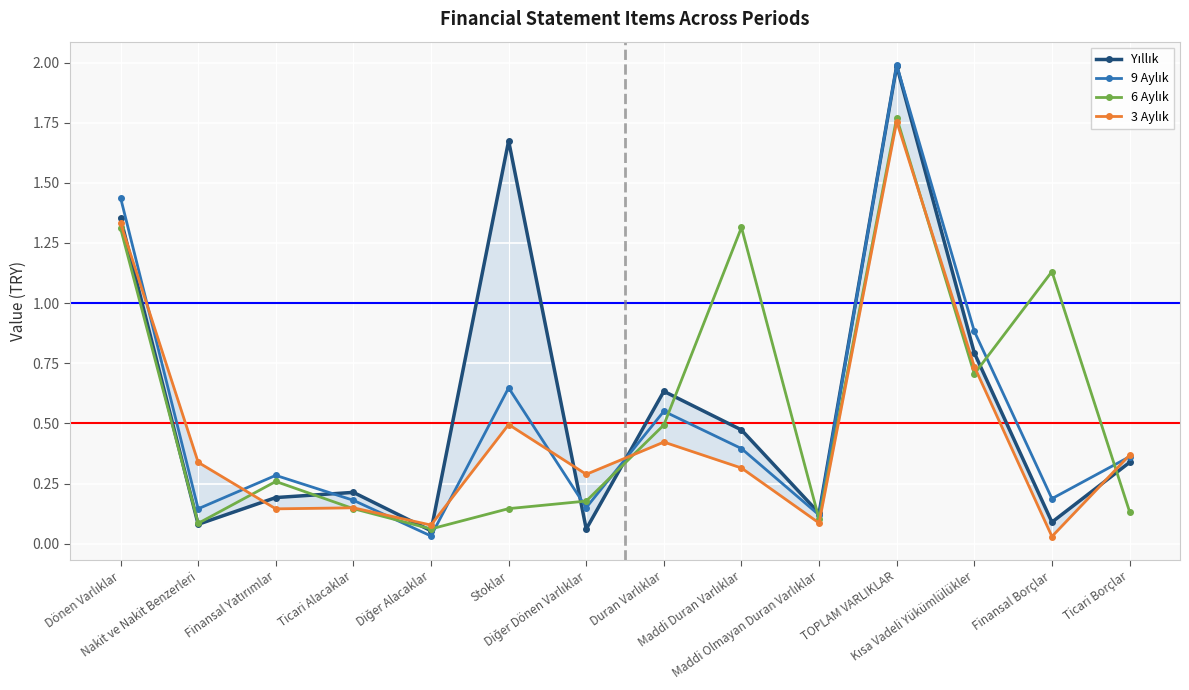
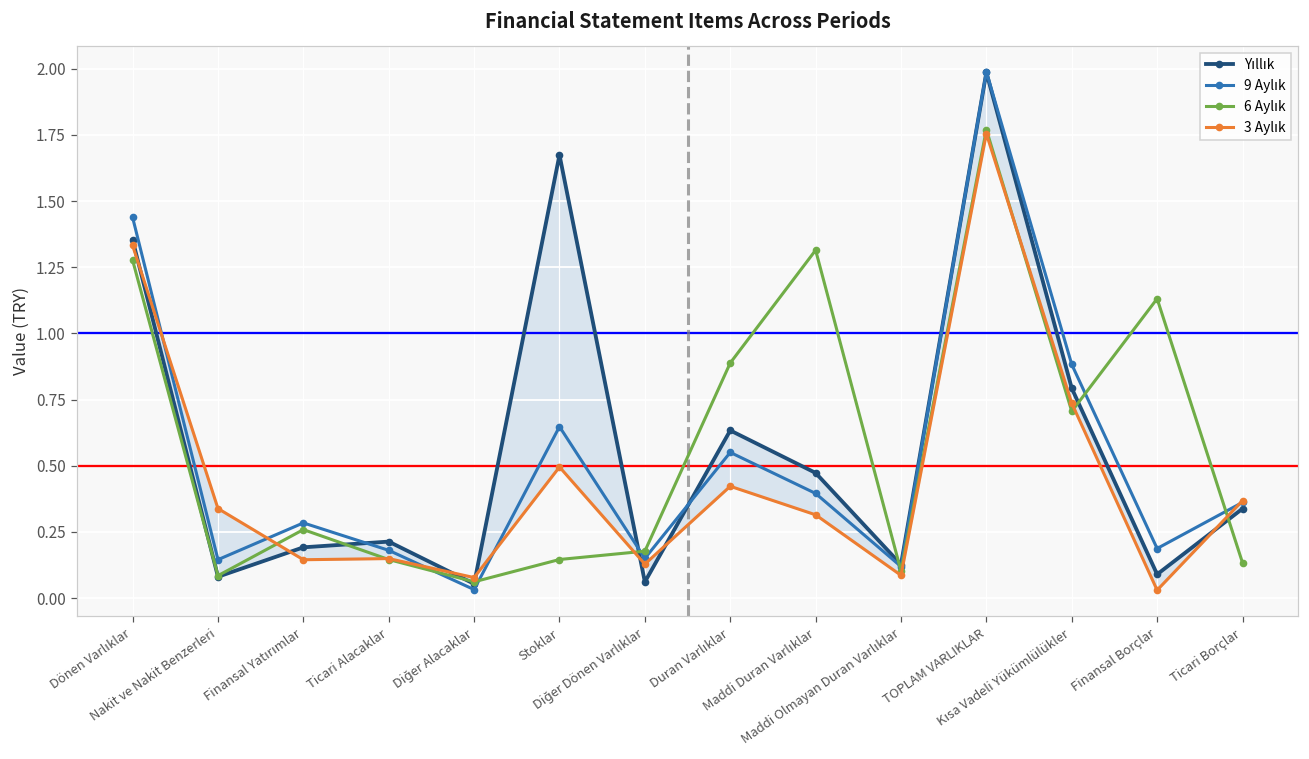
6 Aylık, Dönen Varlıklar: 1.31 -> 1.28
3 Aylık, Diğer Dönen Varlıklar: 0.29 -> 0.13
6 Aylık, Duran Varlıklar: 0.49 -> 0.89
